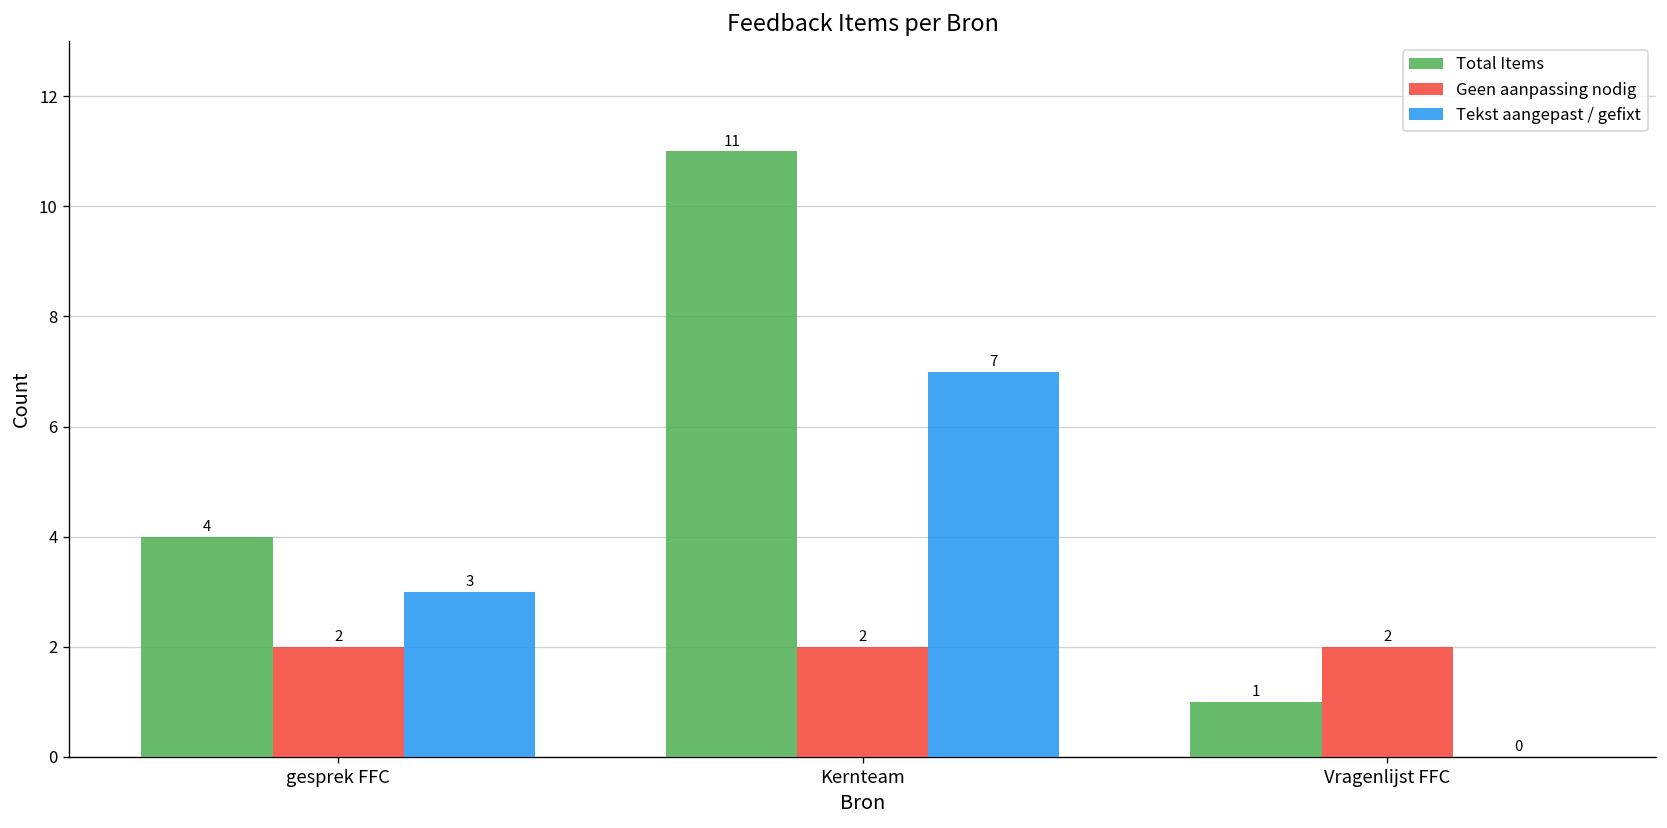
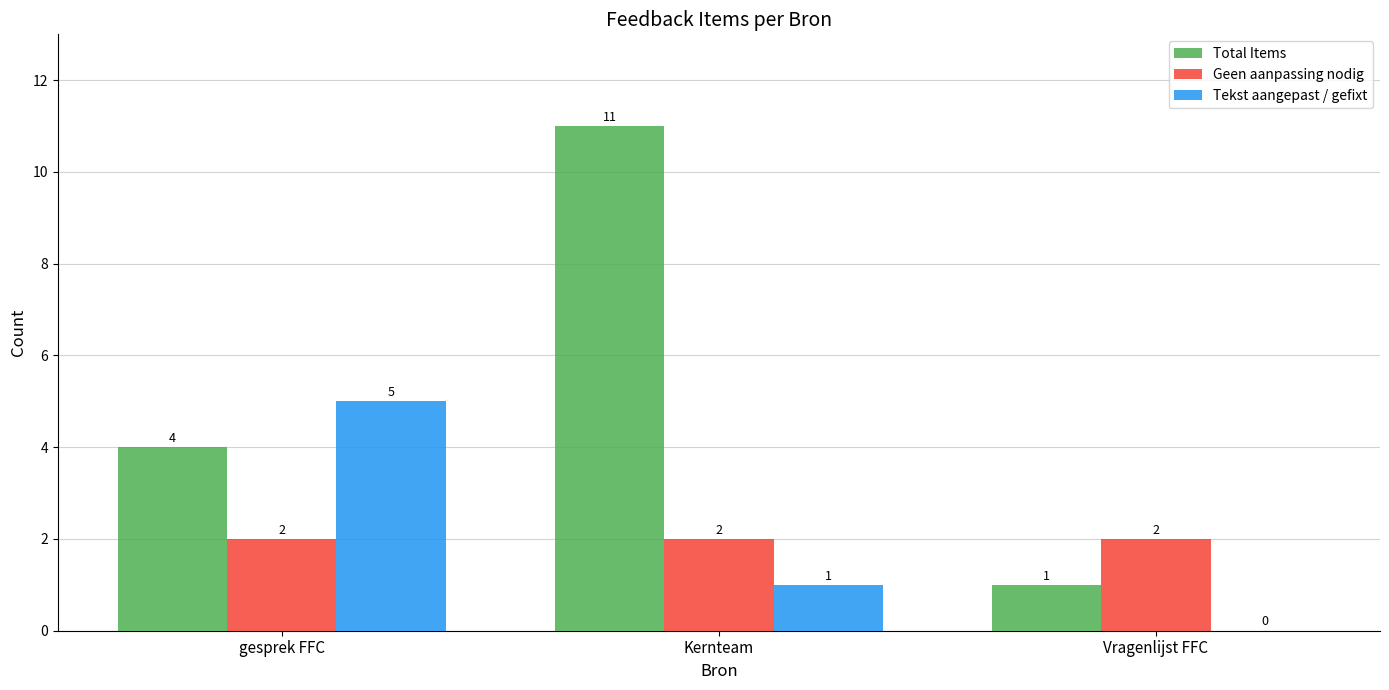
Tekst aangepast / gefixt, gesprek FFC: 3 -> 5
Tekst aangepast / gefixt, Kernteam: 7 -> 1
